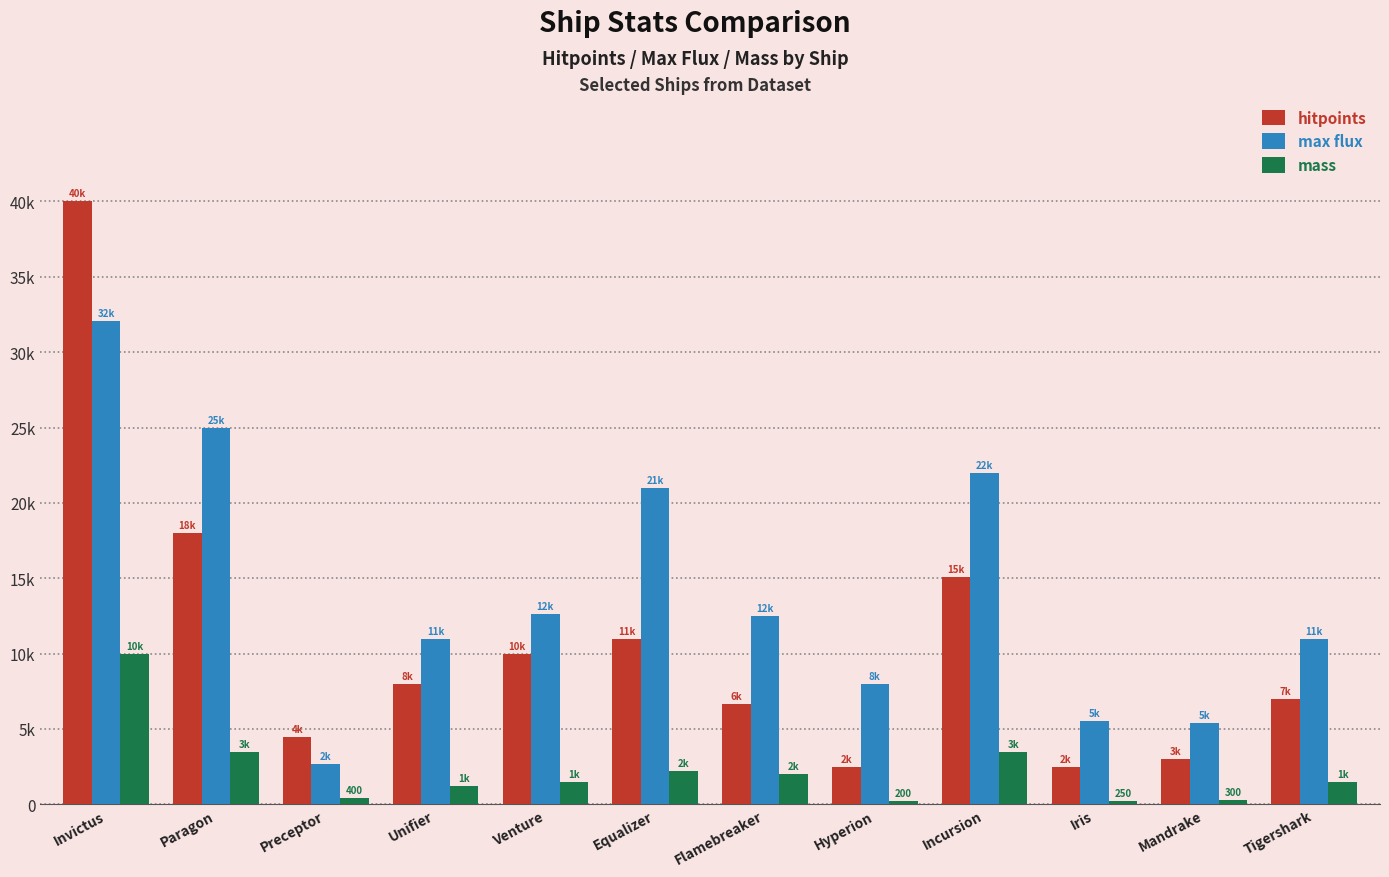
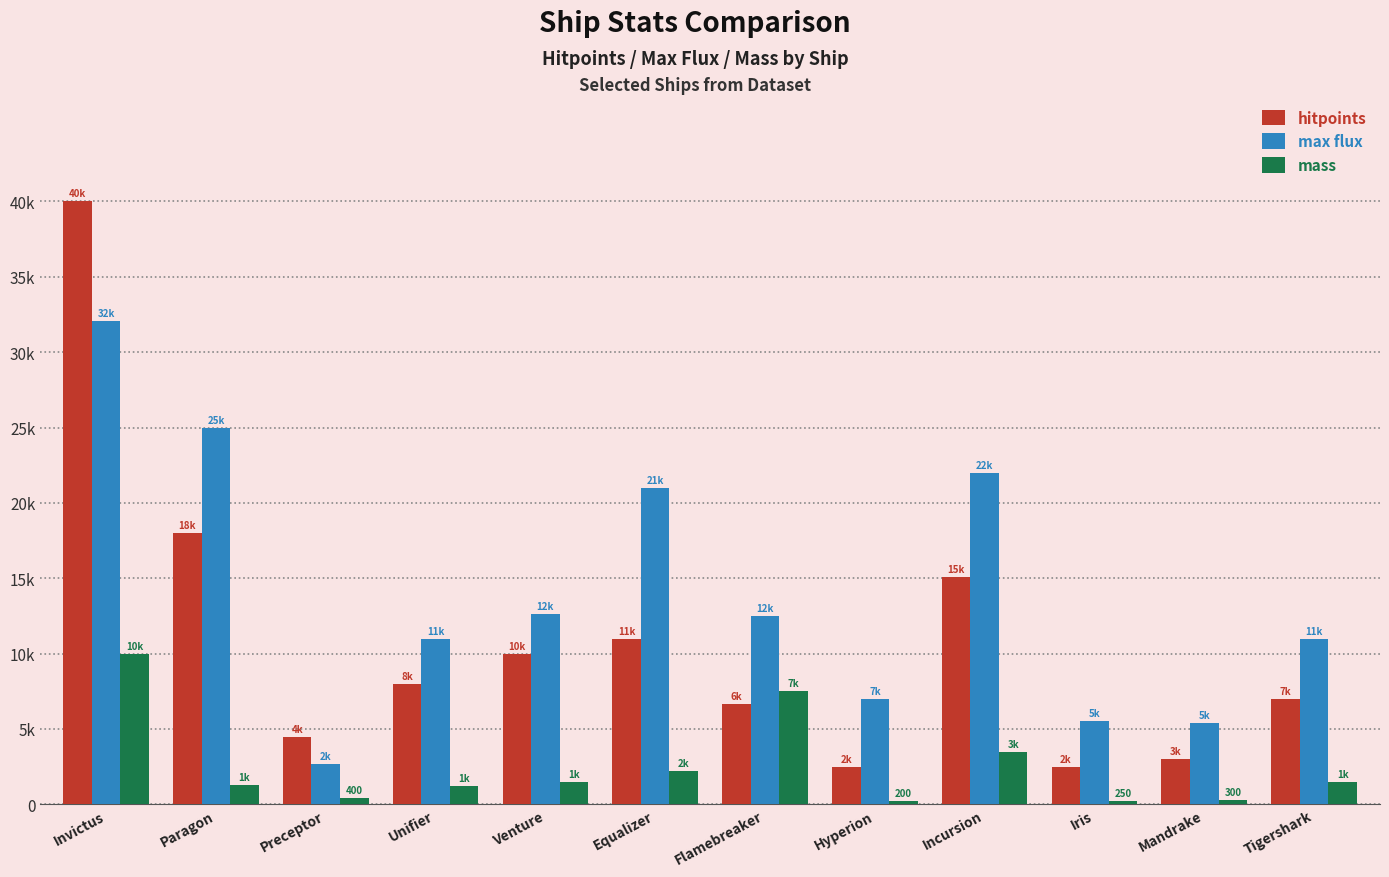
mass, Paragon: 3k -> 1k
mass, Flamebreaker: 2k -> 7k
max flux, Hyperion: 8k -> 7k
